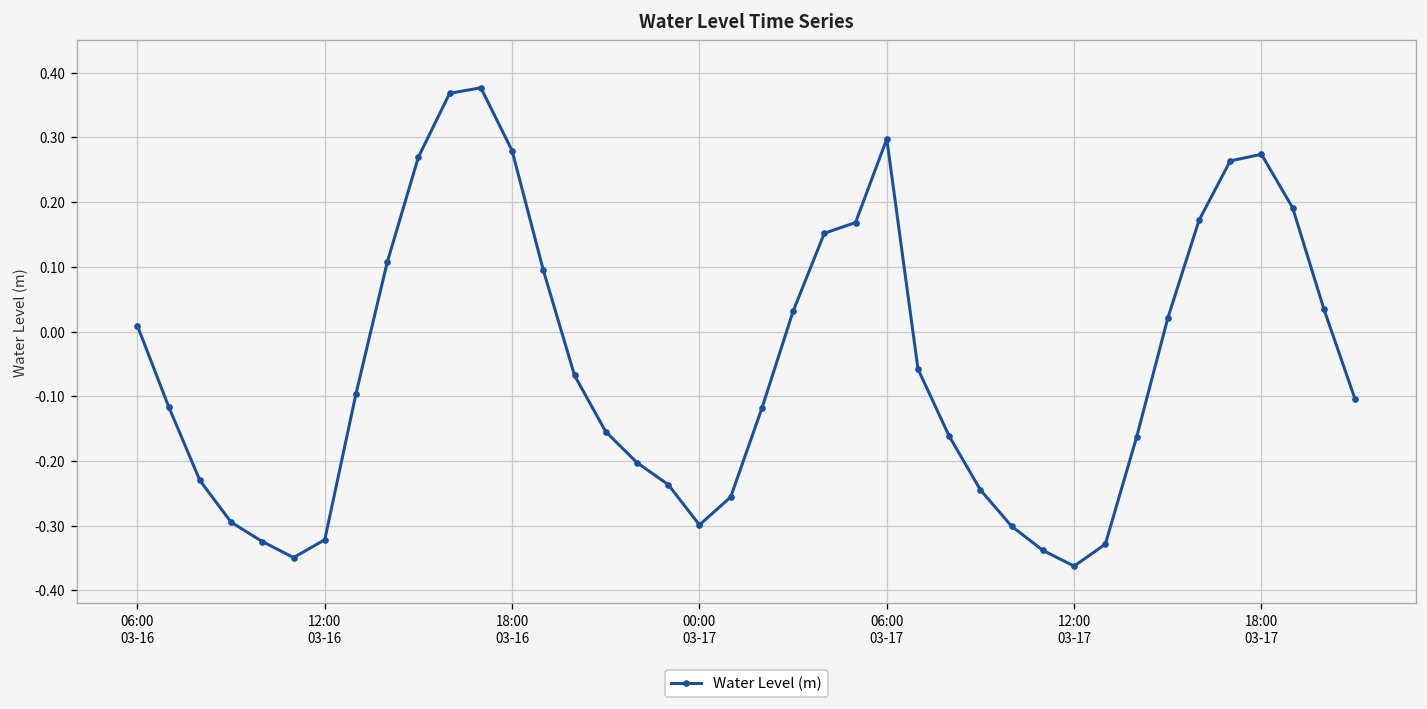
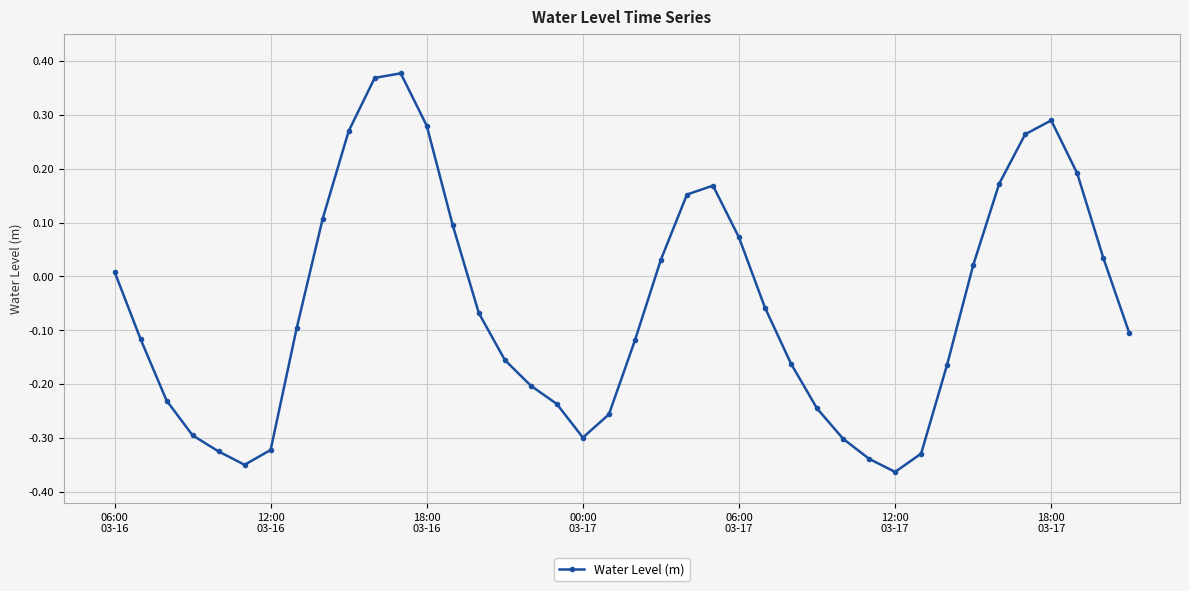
06:00 03-17: 0.30 -> 0.07
18:00 03-17: 0.27 -> 0.29
